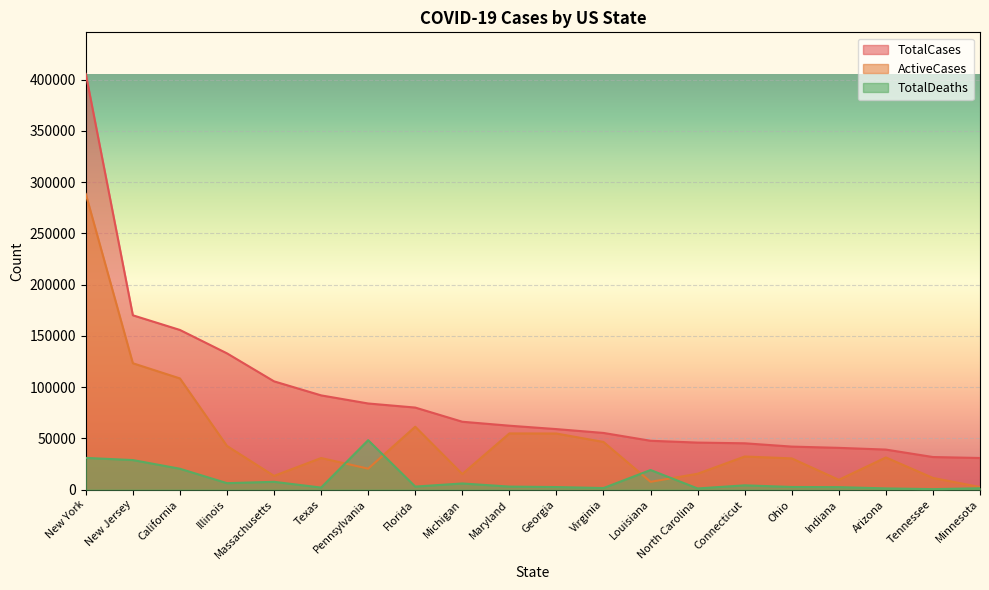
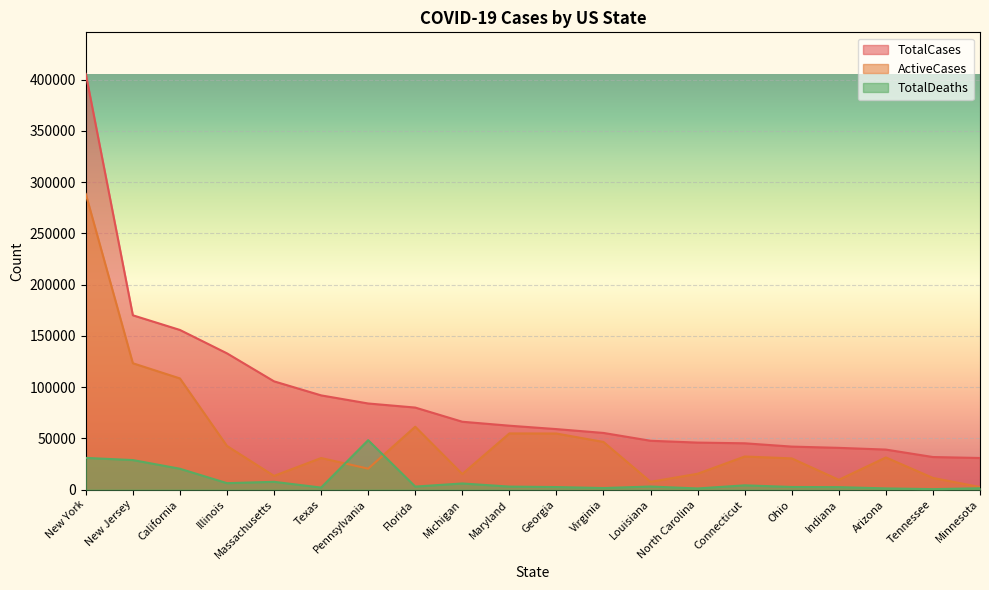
TotalDeaths, Louisiana: 19000 -> 3000
